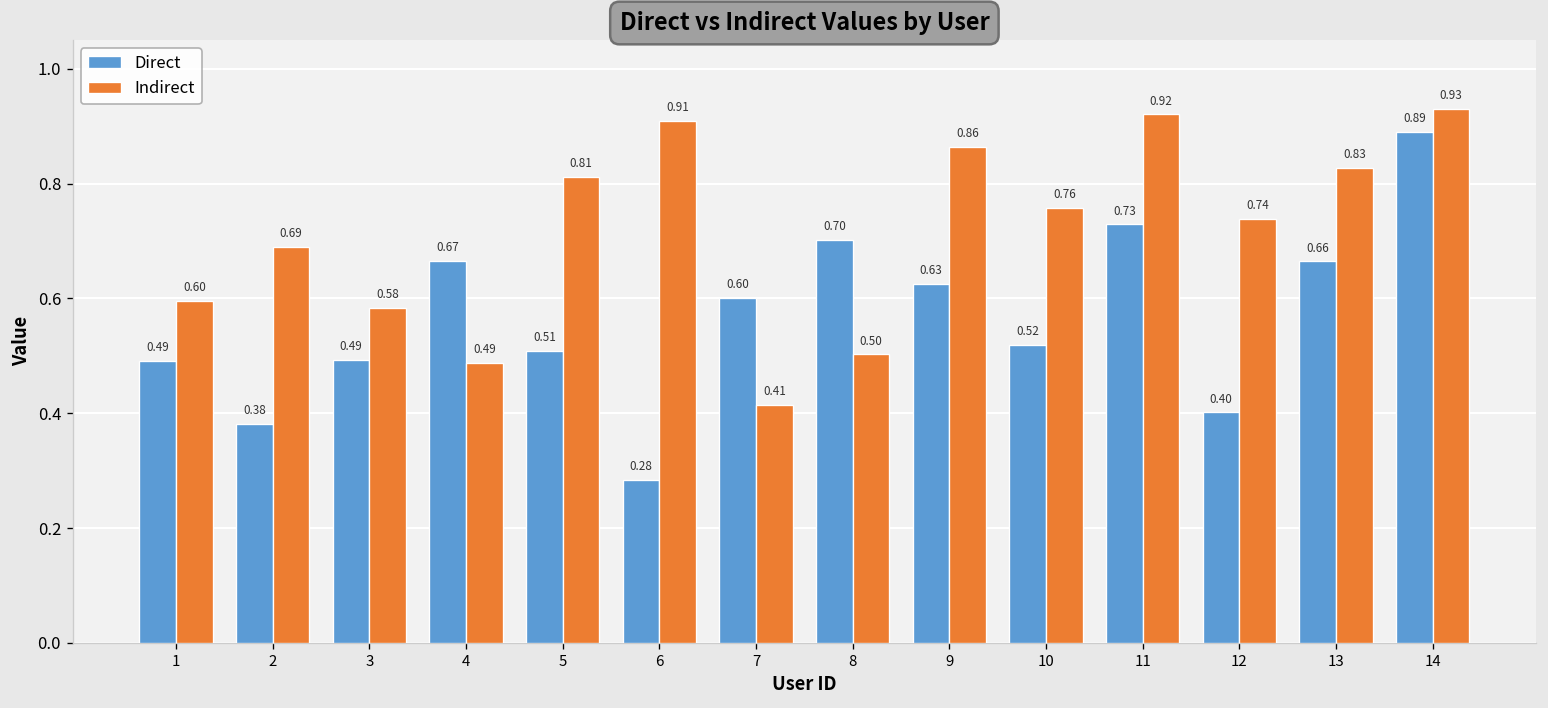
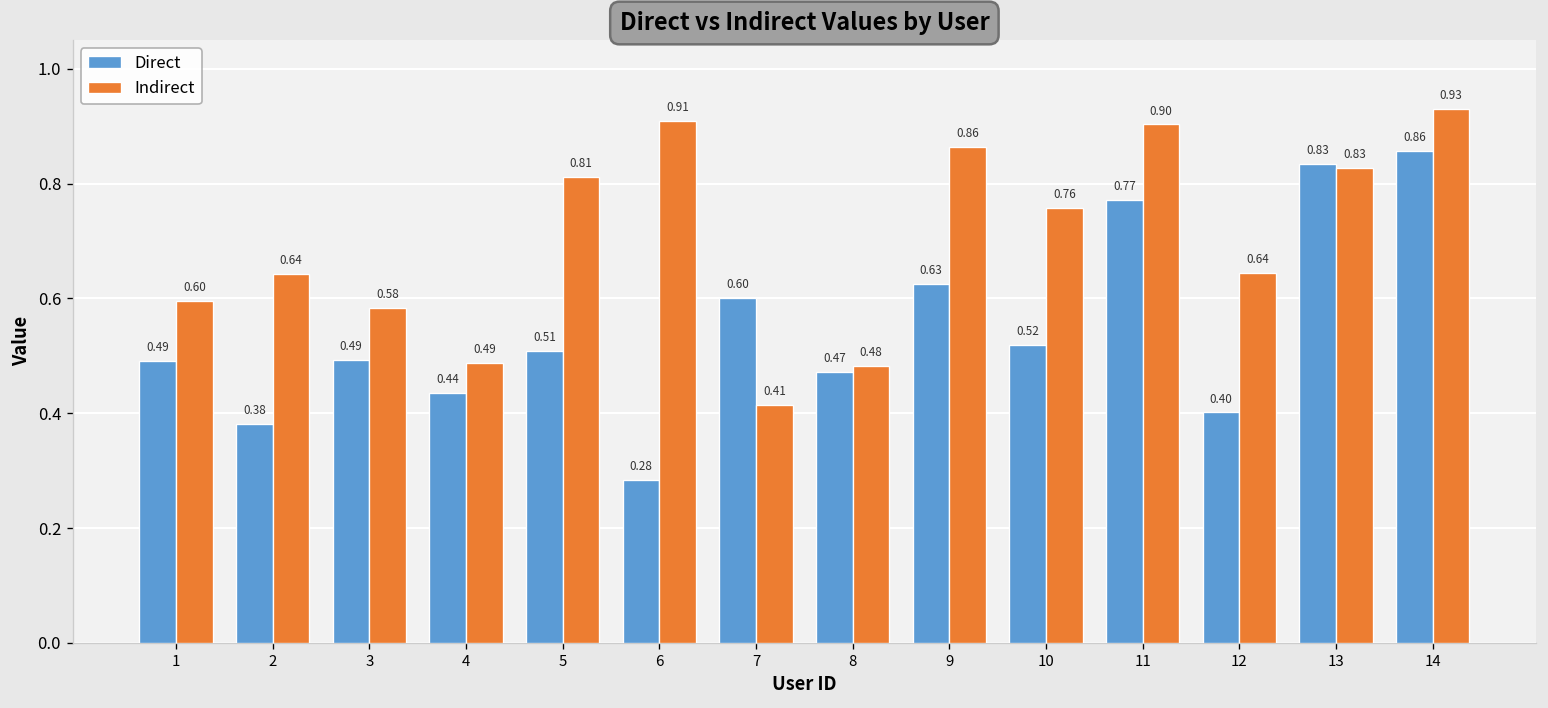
Indirect, 2: 0.69 -> 0.64
Direct, 4: 0.67 -> 0.44
Direct, 8: 0.70 -> 0.47
Indirect, 8: 0.50 -> 0.48
Direct, 11: 0.73 -> 0.77
Indirect, 11: 0.92 -> 0.90
Indirect, 12: 0.74 -> 0.64
Direct, 13: 0.66 -> 0.83
Direct, 14: 0.89 -> 0.86
